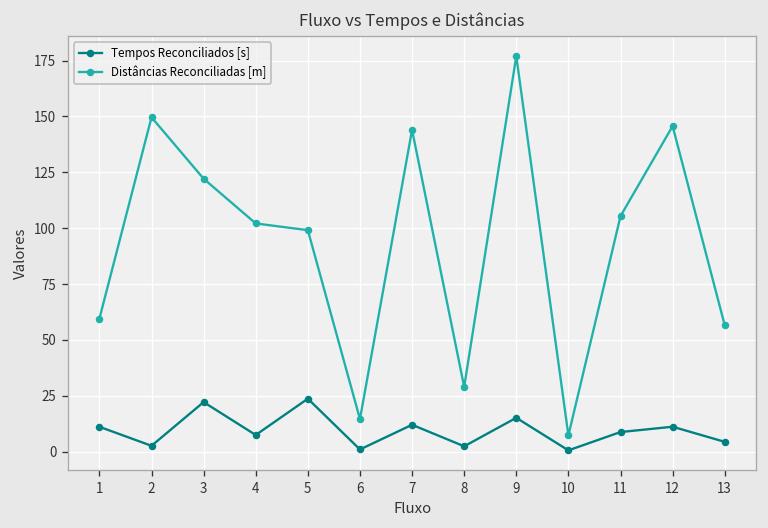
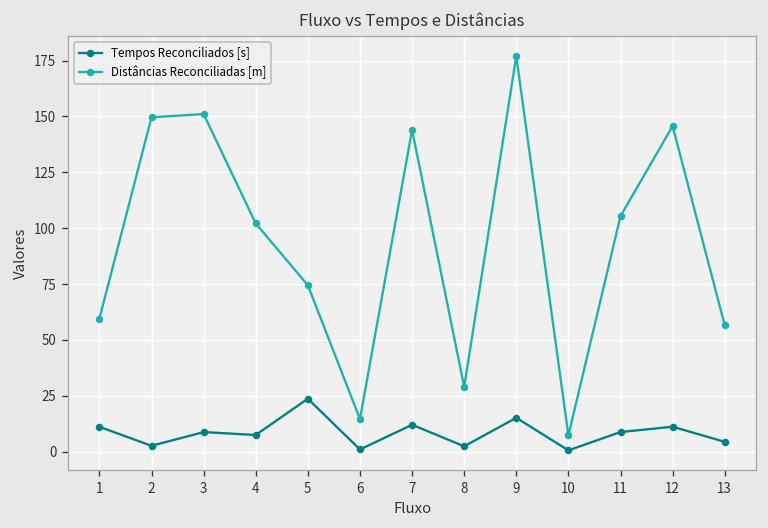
Tempos Reconciliados [s], 3: 22 -> 9
Distâncias Reconciliadas [m], 3: 122 -> 151
Distâncias Reconciliadas [m], 5: 99 -> 74
